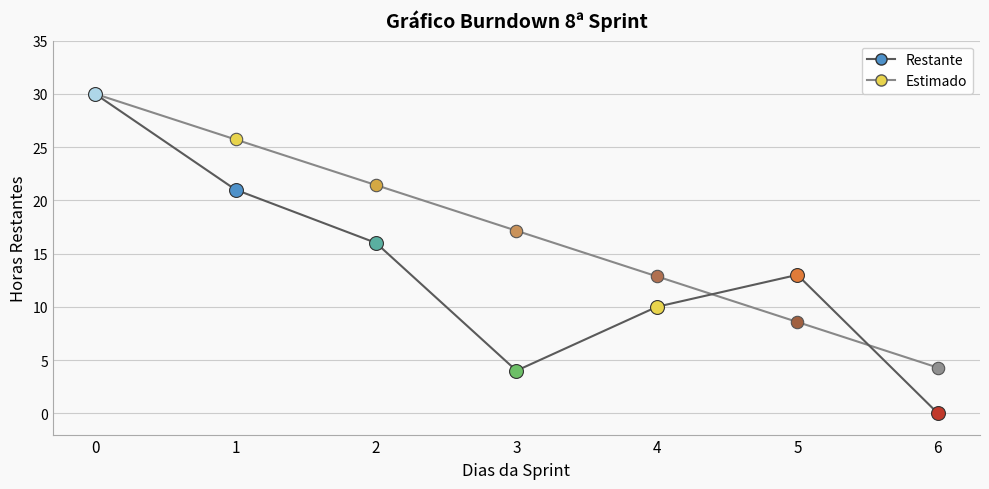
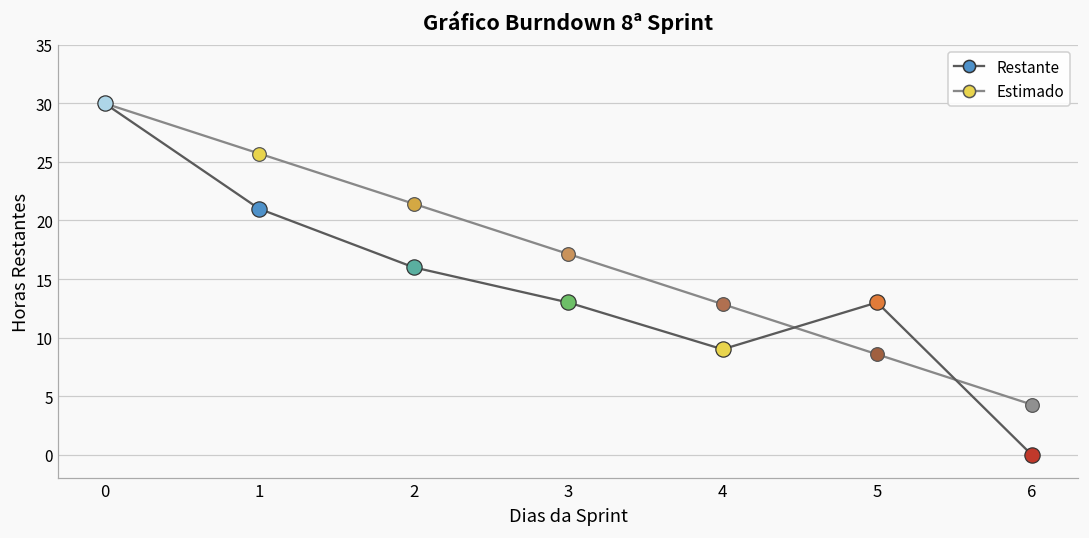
Restante, 3: 4 -> 13
Restante, 4: 10 -> 9
